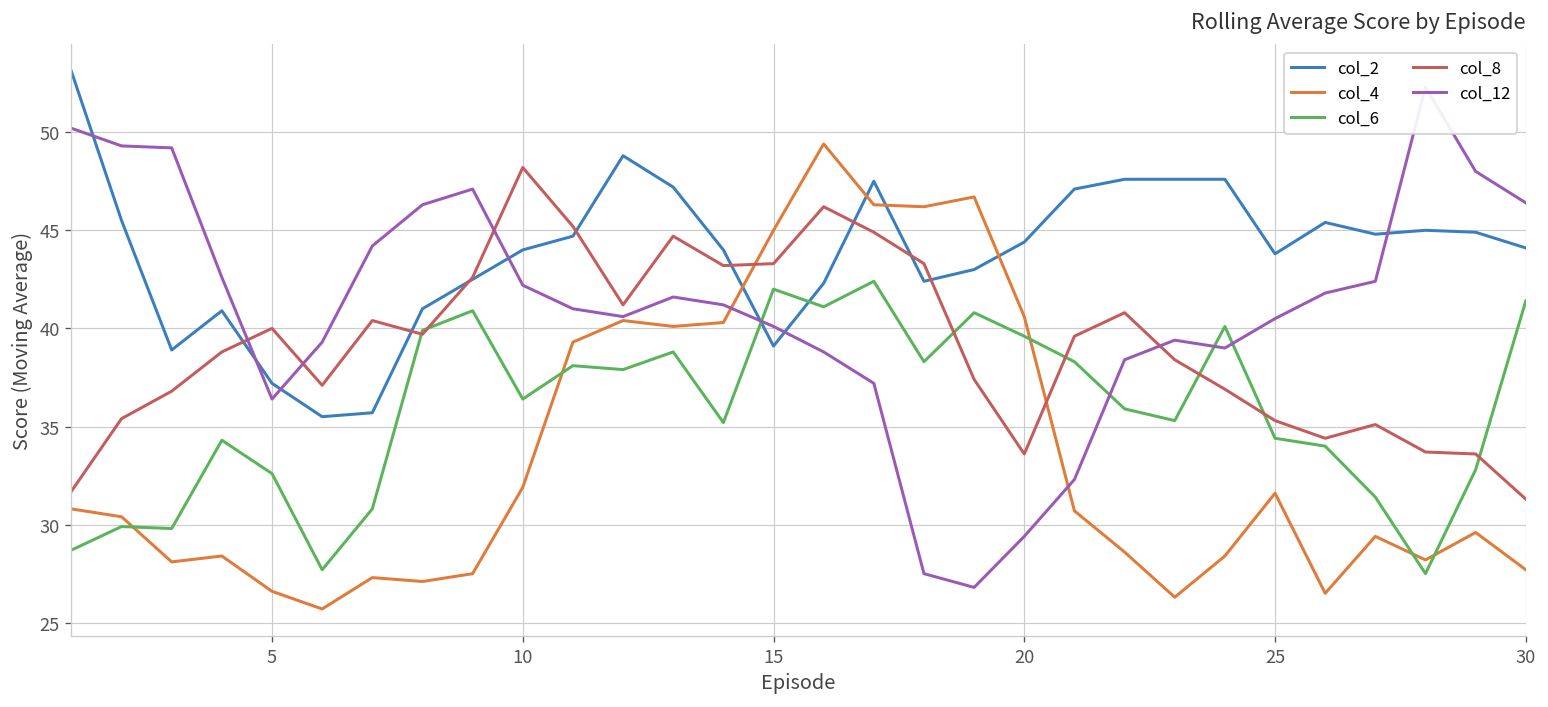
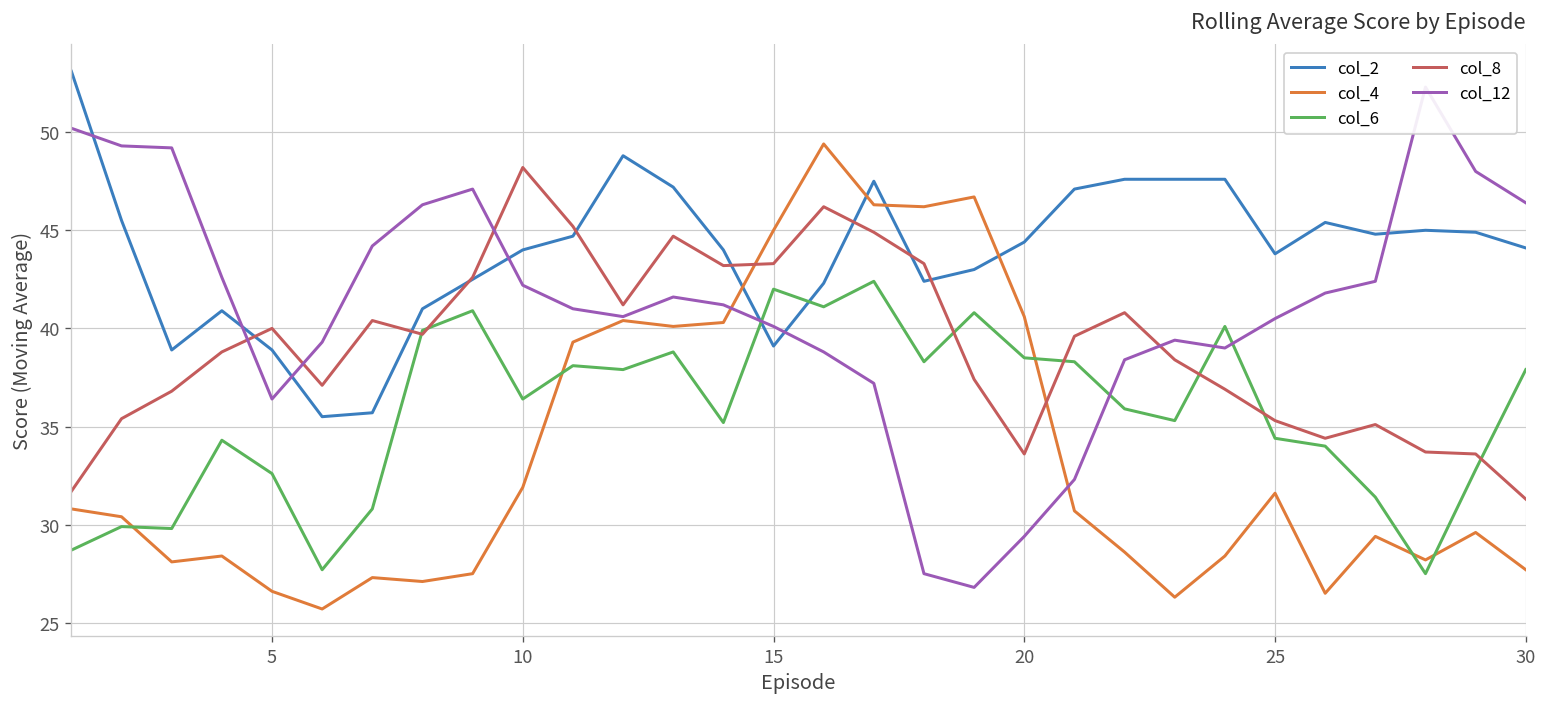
col_2, 5: 37.2 -> 38.9
col_6, 20: 39.6 -> 38.5
col_6, 30: 41.4 -> 37.9
